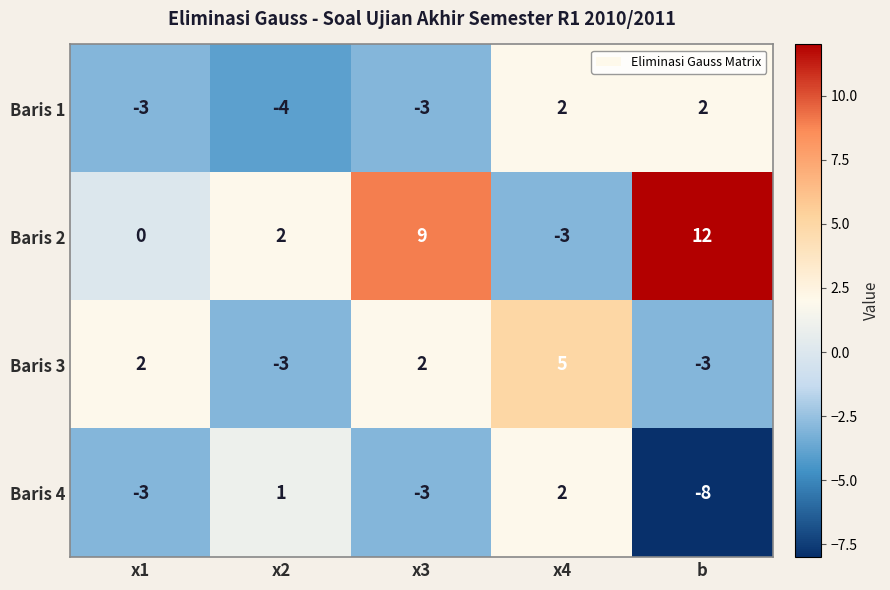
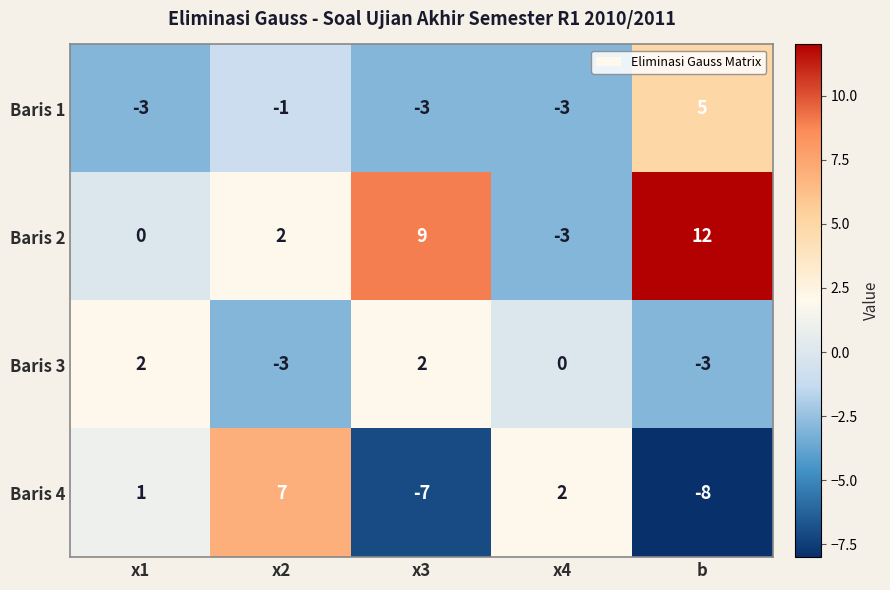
Baris 1, x2: -4 -> -1
Baris 1, x4: 2 -> -3
Baris 1, b: 2 -> 5
Baris 3, x4: 5 -> 0
Baris 4, x1: -3 -> 1
Baris 4, x2: 1 -> 7
Baris 4, x3: -3 -> -7
